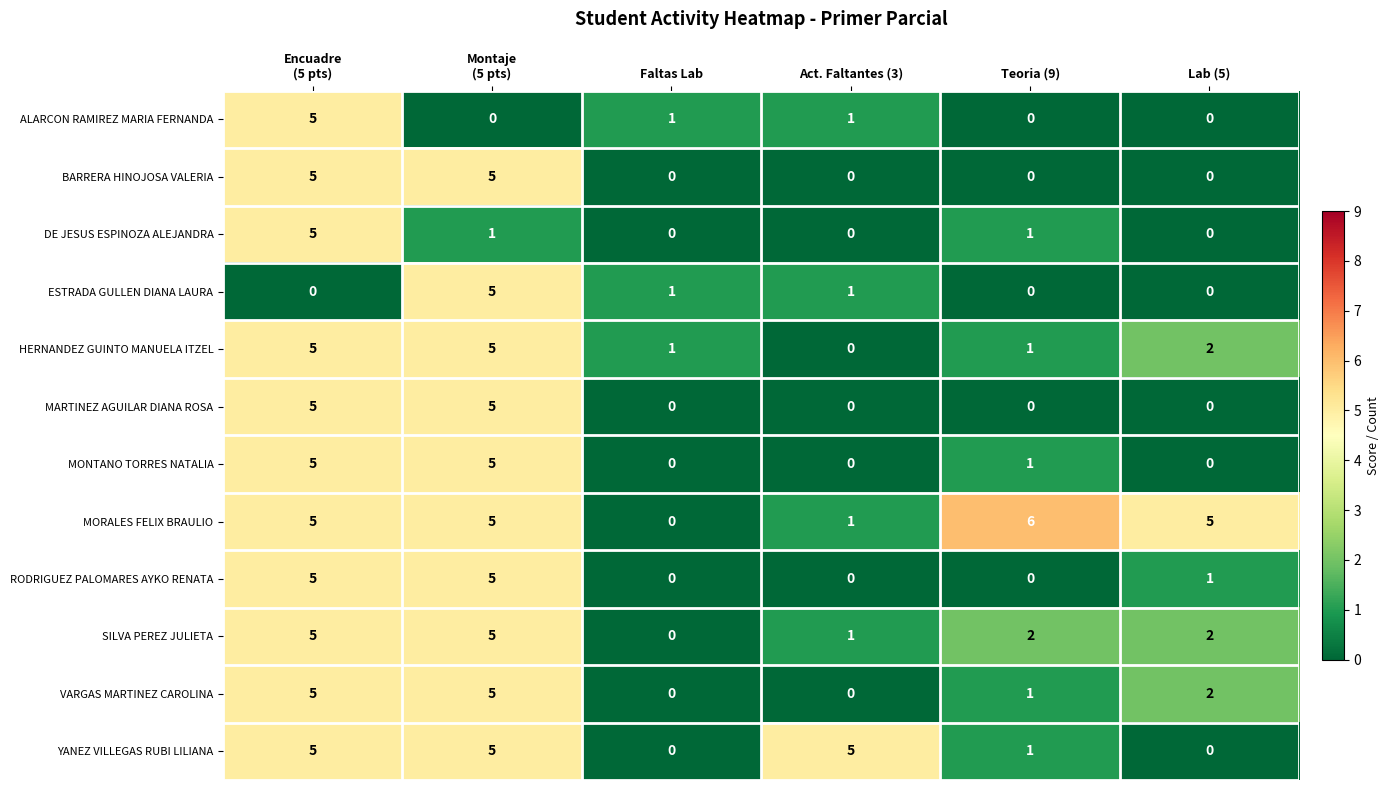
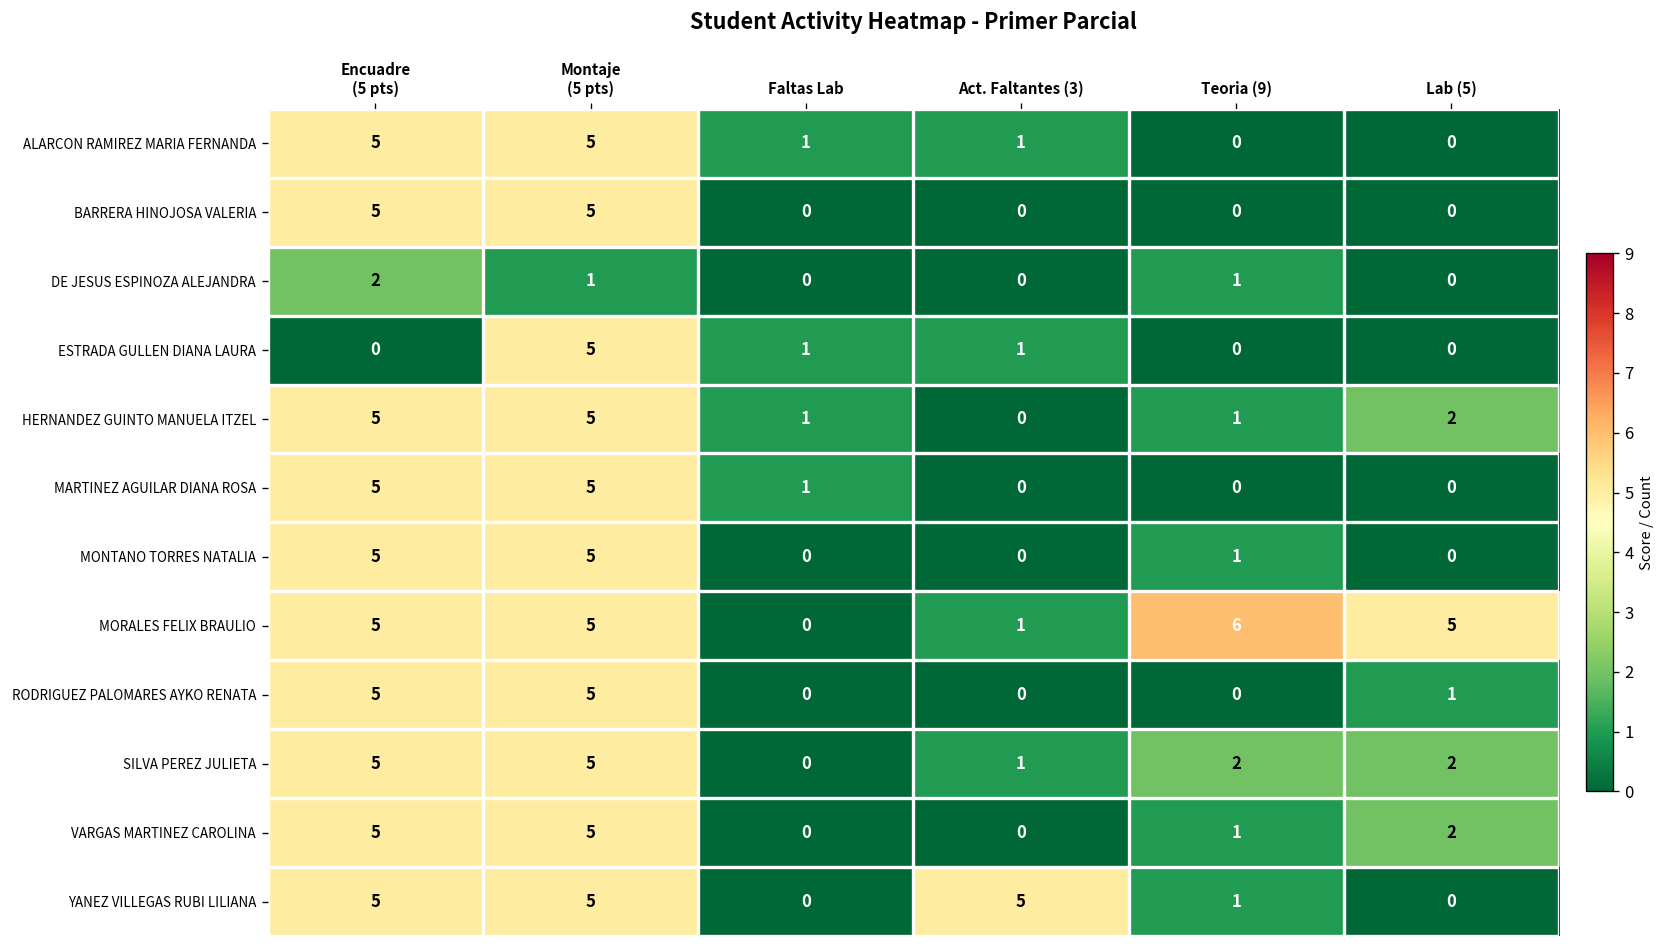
ALARCON RAMIREZ MARIA FERNANDA, Montaje (5 pts): 0 -> 5
DE JESUS ESPINOZA ALEJANDRA, Encuadre (5 pts): 5 -> 2
MARTINEZ AGUILAR DIANA ROSA, Faltas Lab: 0 -> 1
